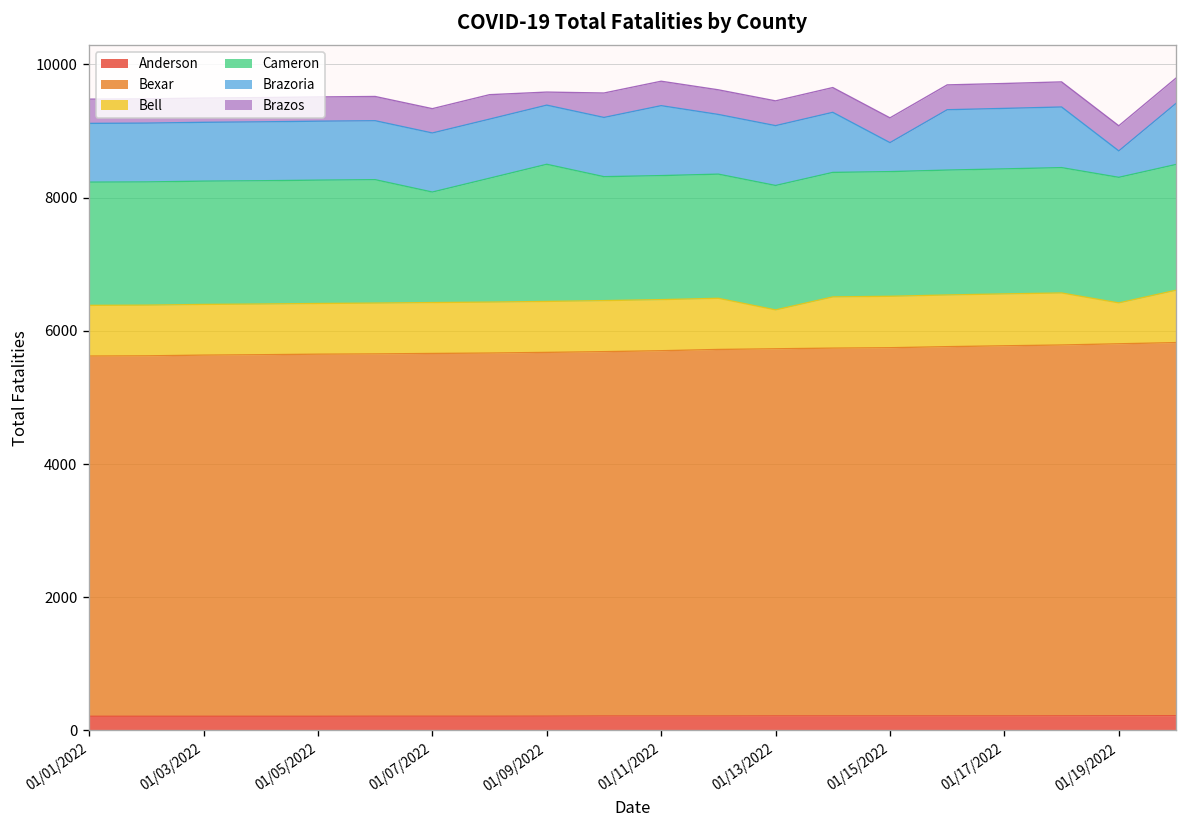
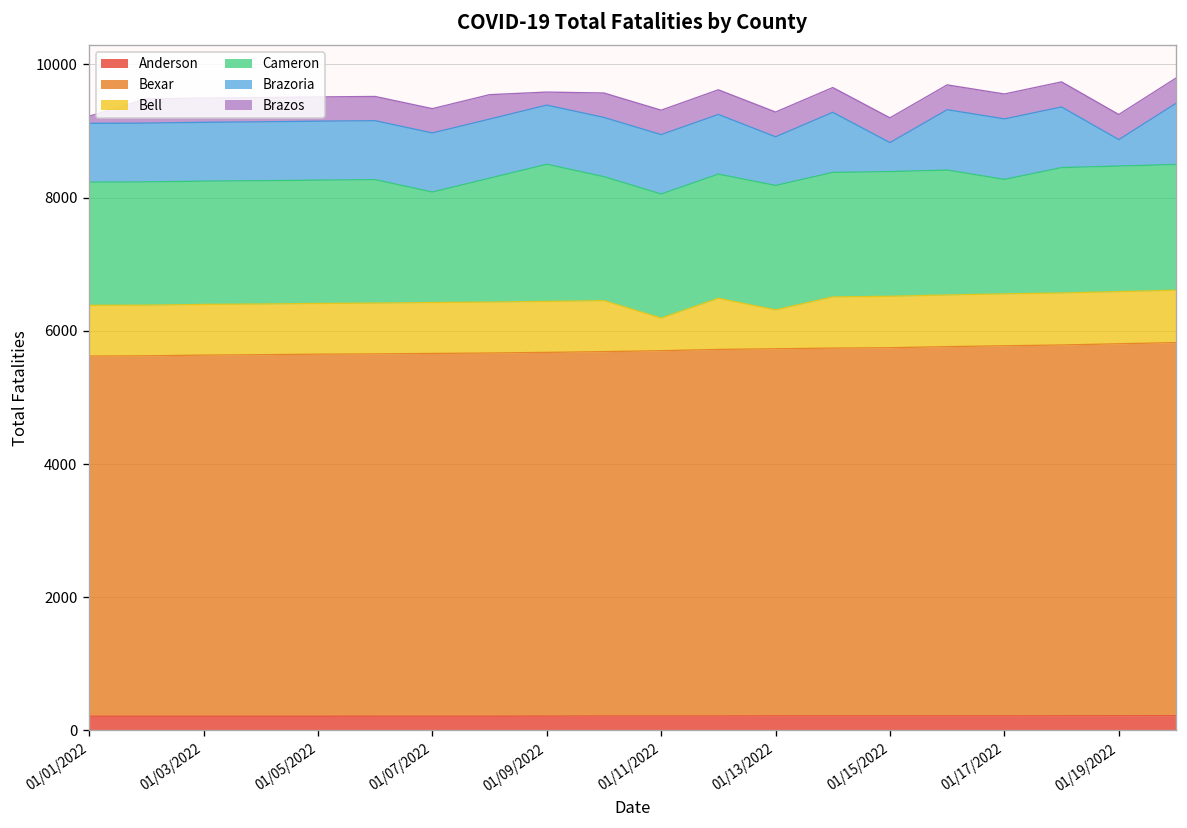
Brazos, 01/01/2022: 400 -> 100
Bell, 01/11/2022: 800 -> 500
Brazoria, 01/11/2022: 1100 -> 900
Brazoria, 01/13/2022: 900 -> 700
Cameron, 01/17/2022: 1900 -> 1700
Bell, 01/19/2022: 600 -> 800
